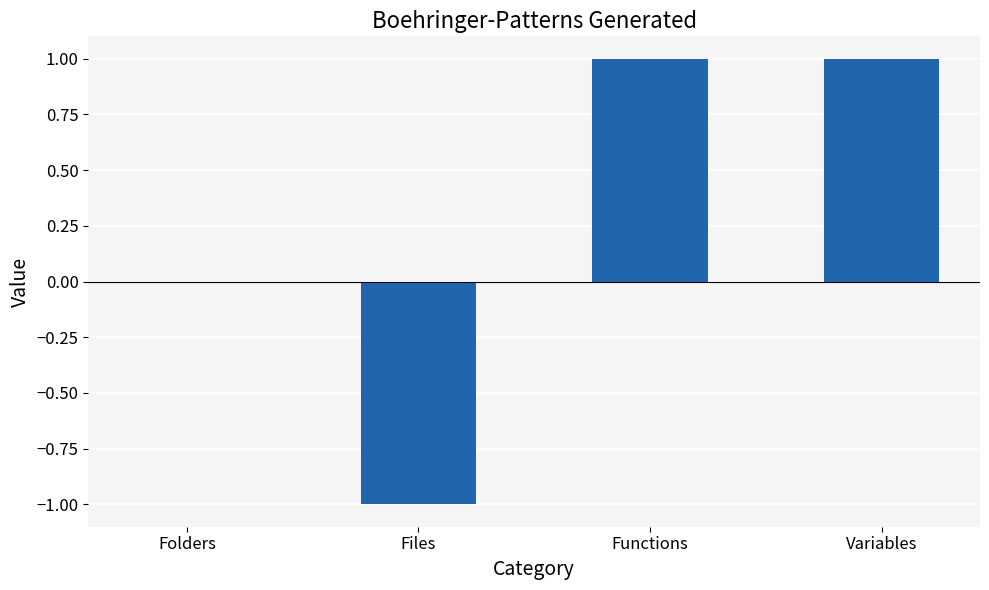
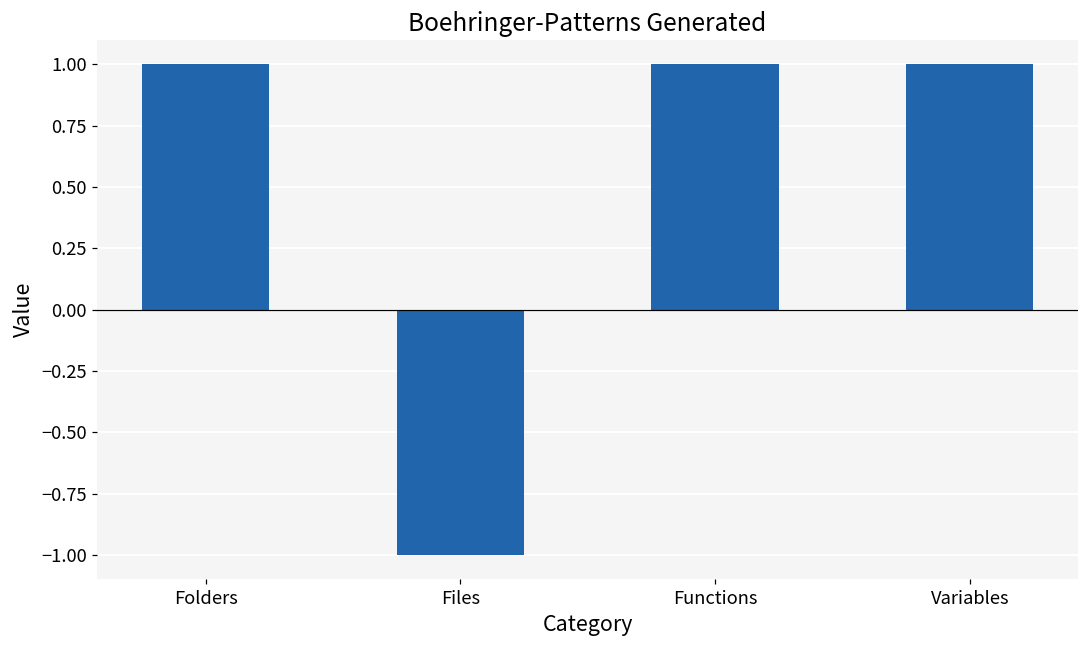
Folders: 0 -> 1
